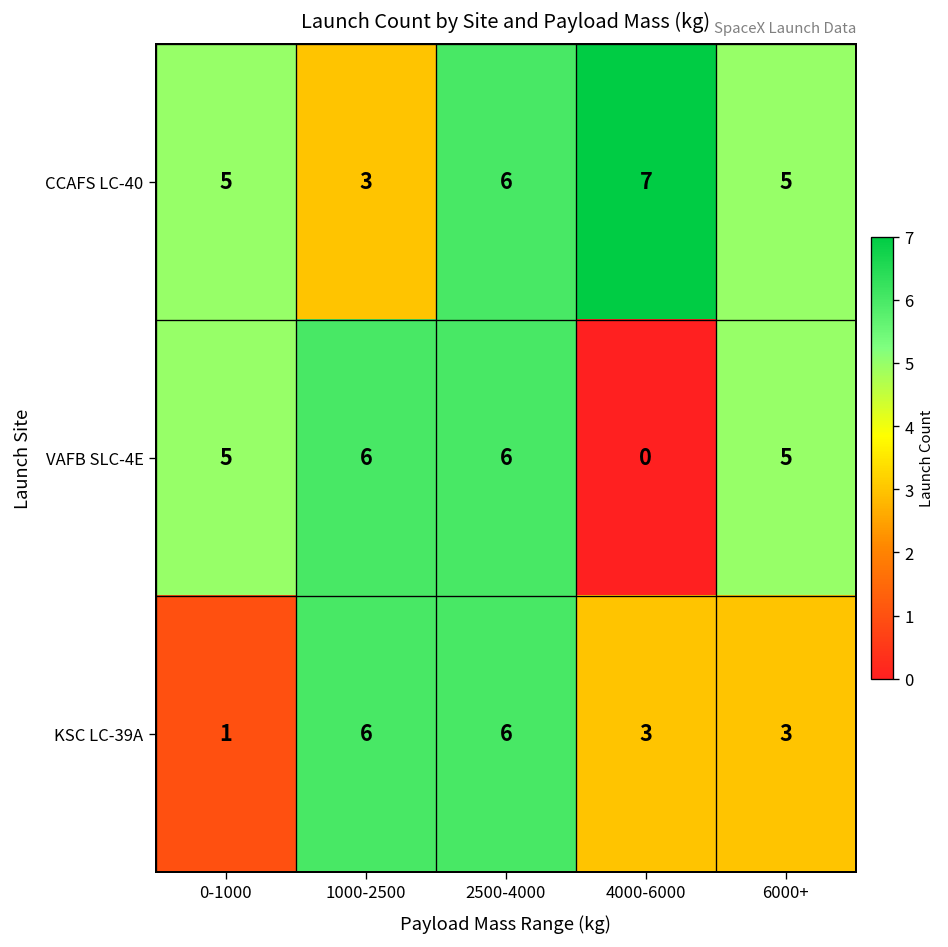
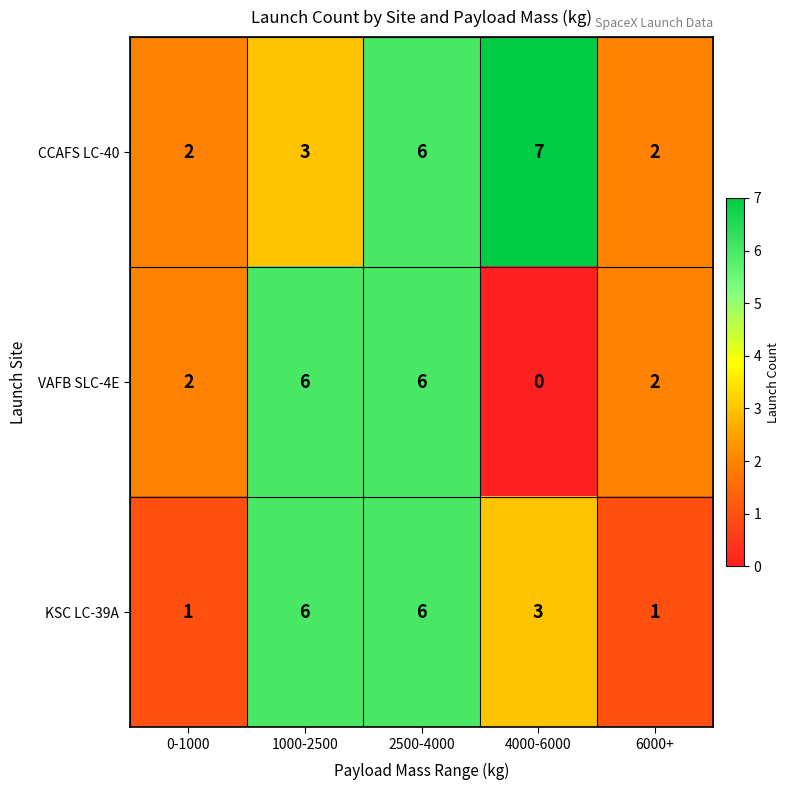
CCAFS LC-40, 0-1000: 5 -> 2
CCAFS LC-40, 6000+: 5 -> 2
VAFB SLC-4E, 0-1000: 5 -> 2
VAFB SLC-4E, 6000+: 5 -> 2
KSC LC-39A, 6000+: 3 -> 1
